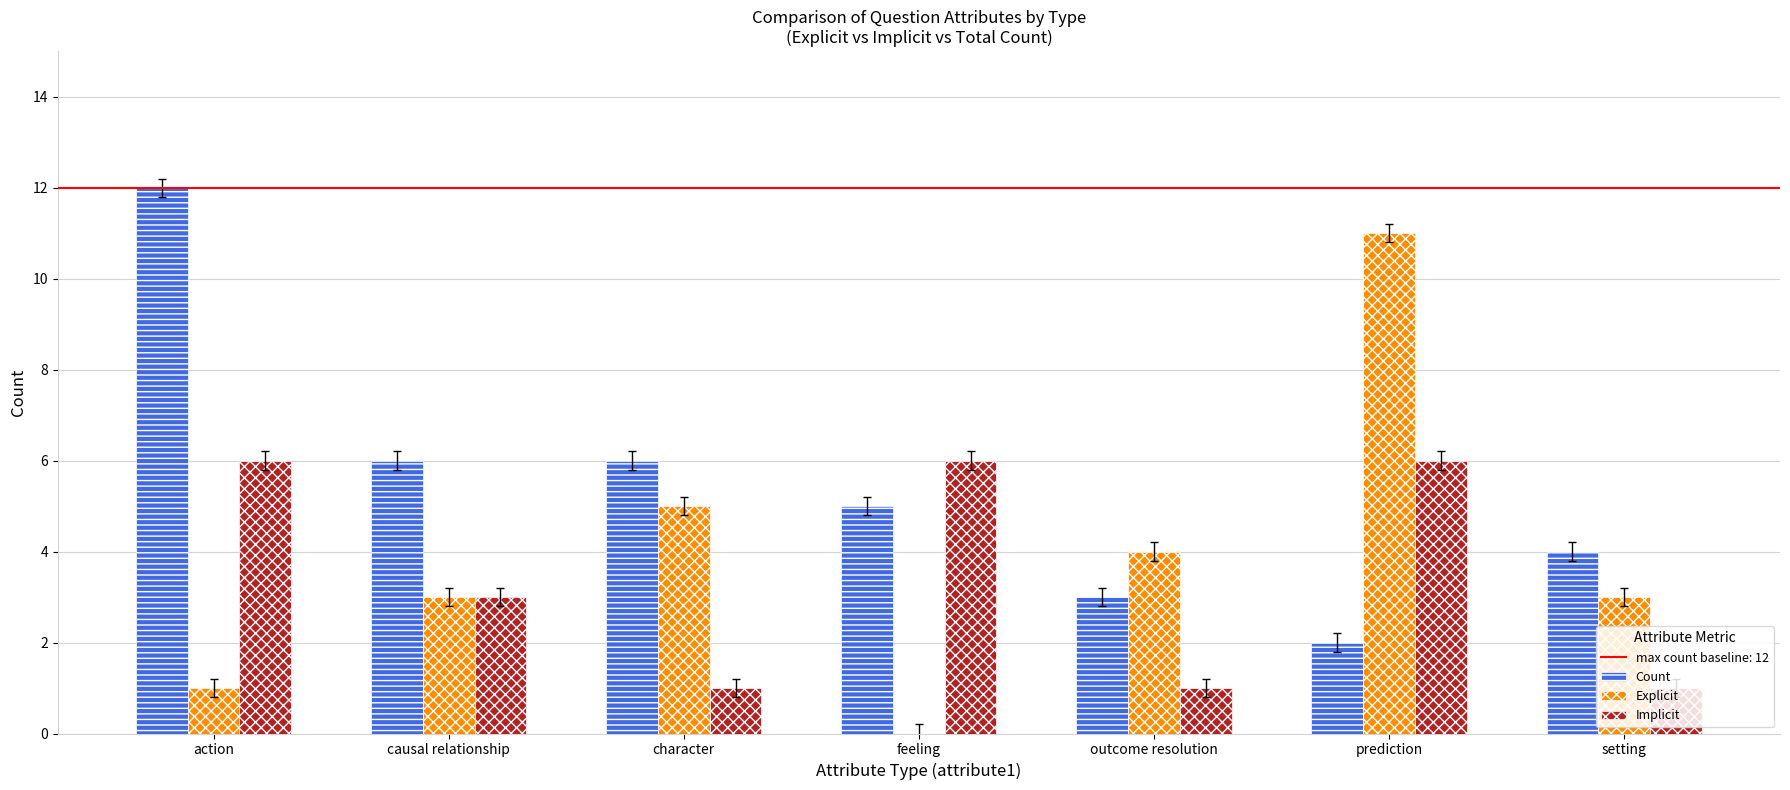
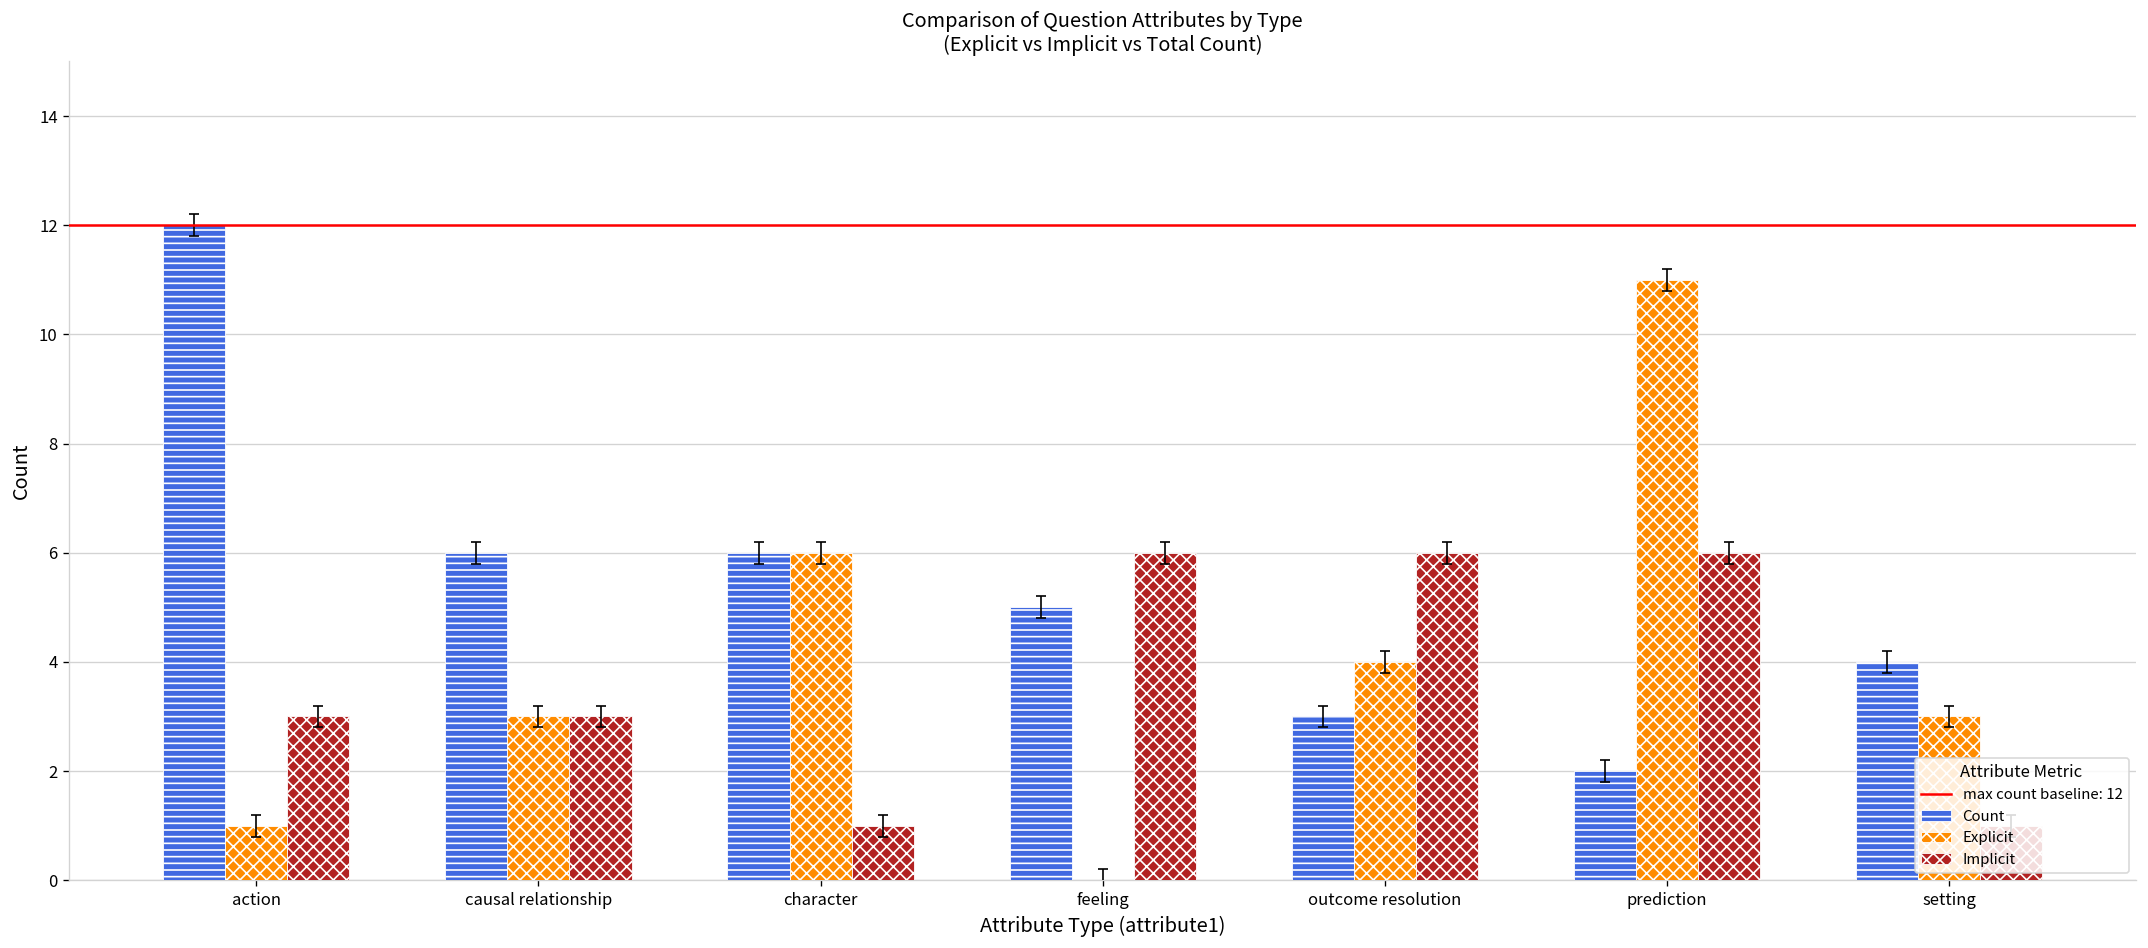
Implicit, action: 6 -> 3
Explicit, character: 5 -> 6
Implicit, outcome resolution: 1 -> 6
